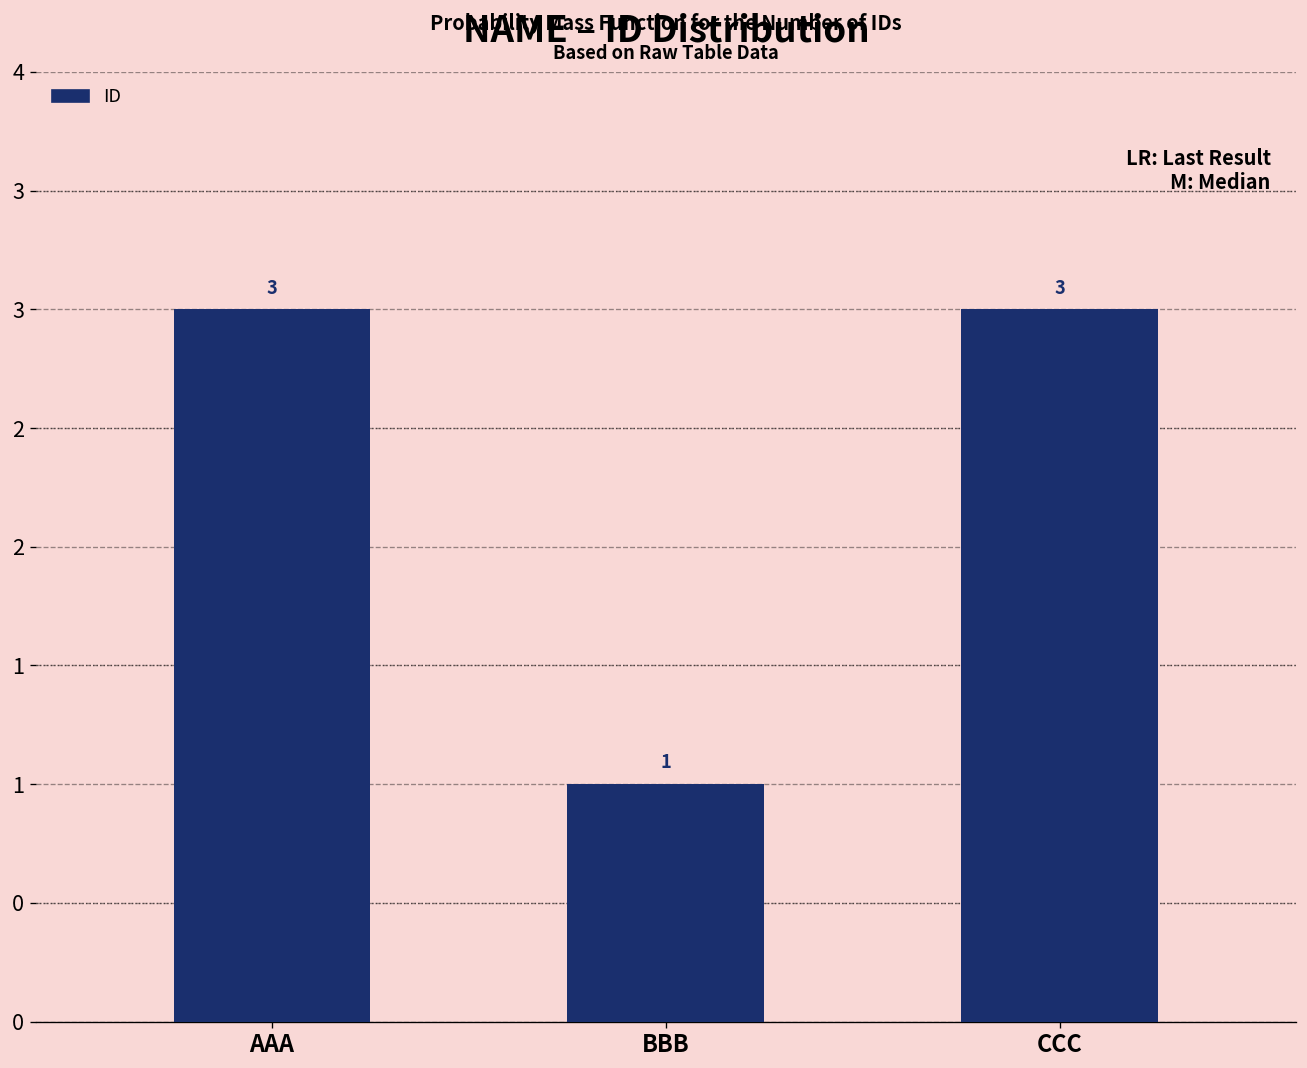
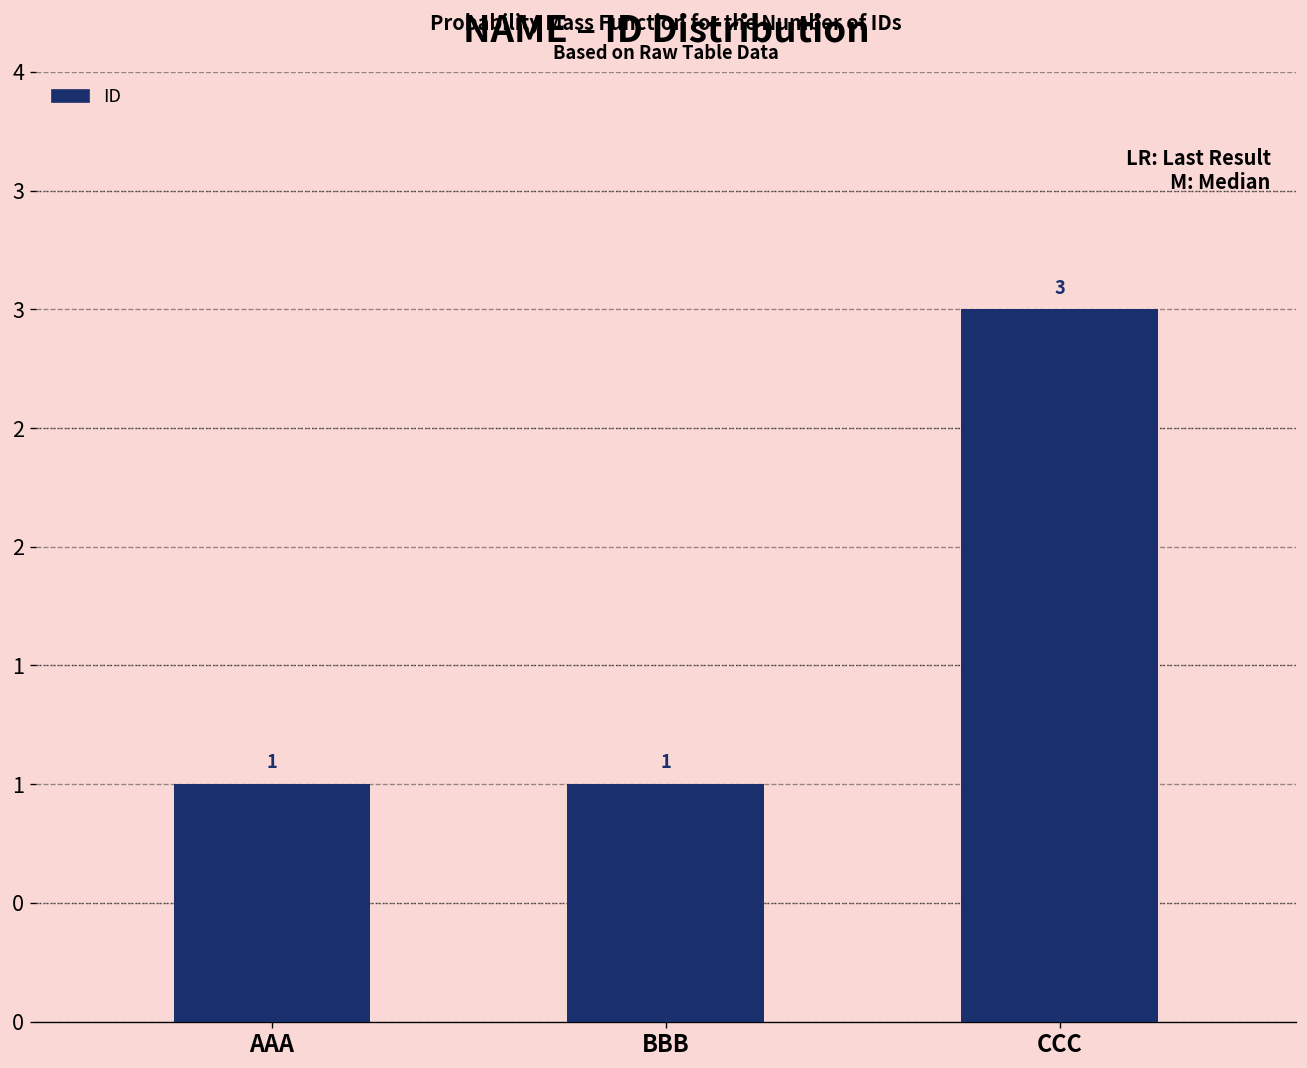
AAA: 3 -> 1
